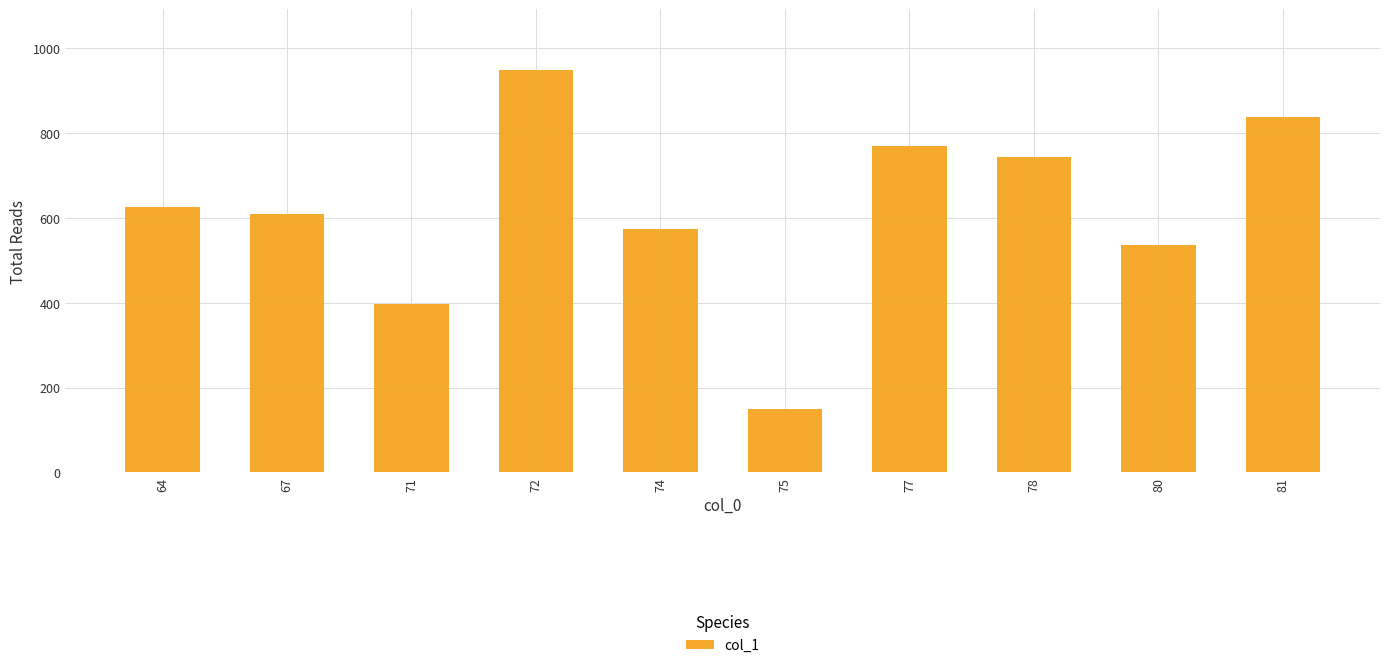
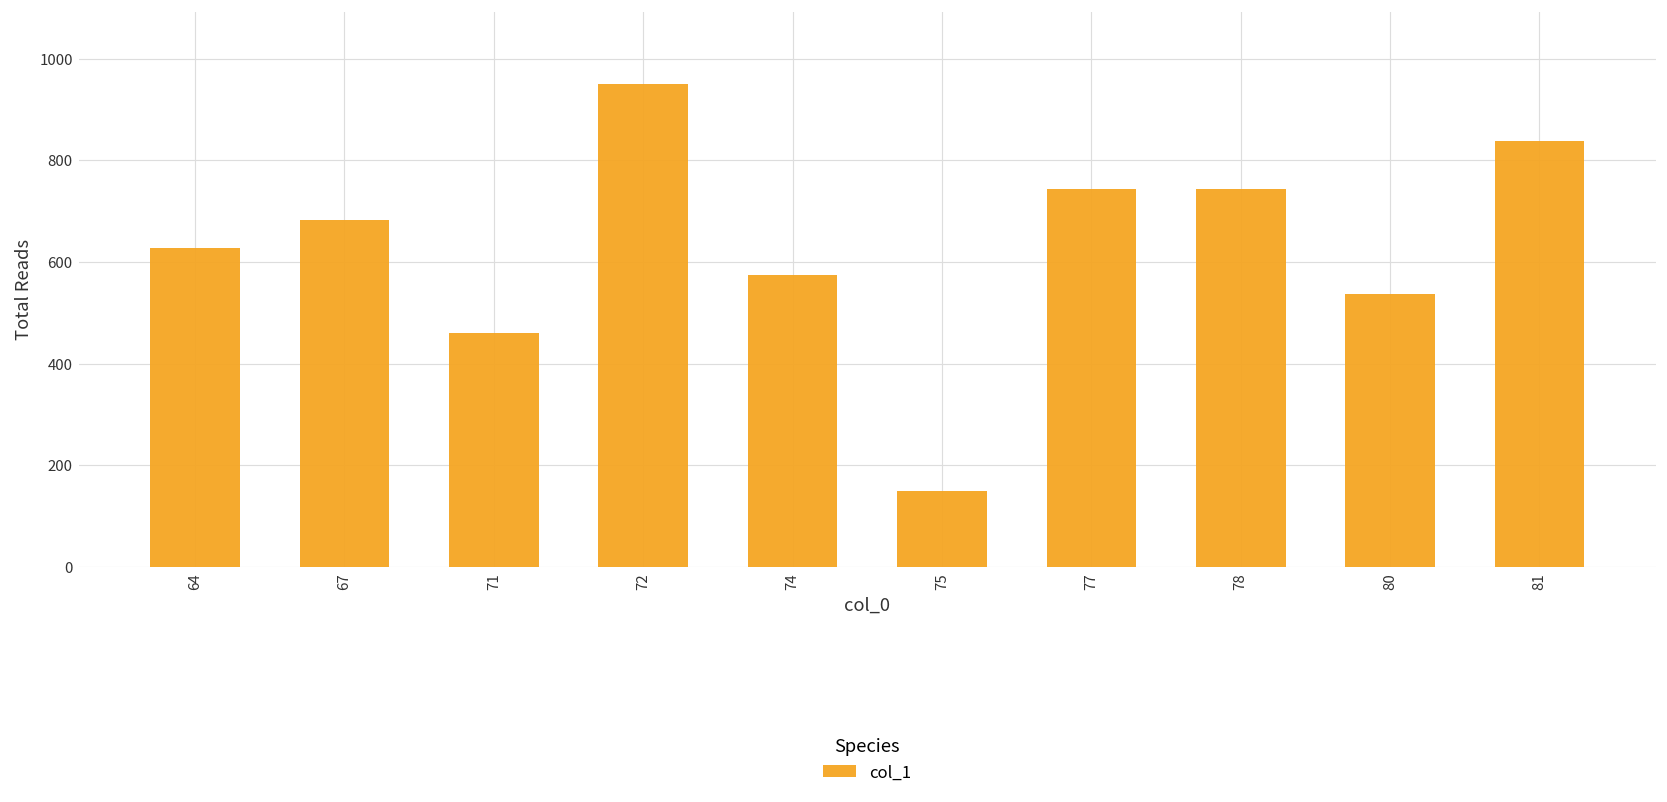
67: 610 -> 680
71: 400 -> 460
77: 770 -> 740
